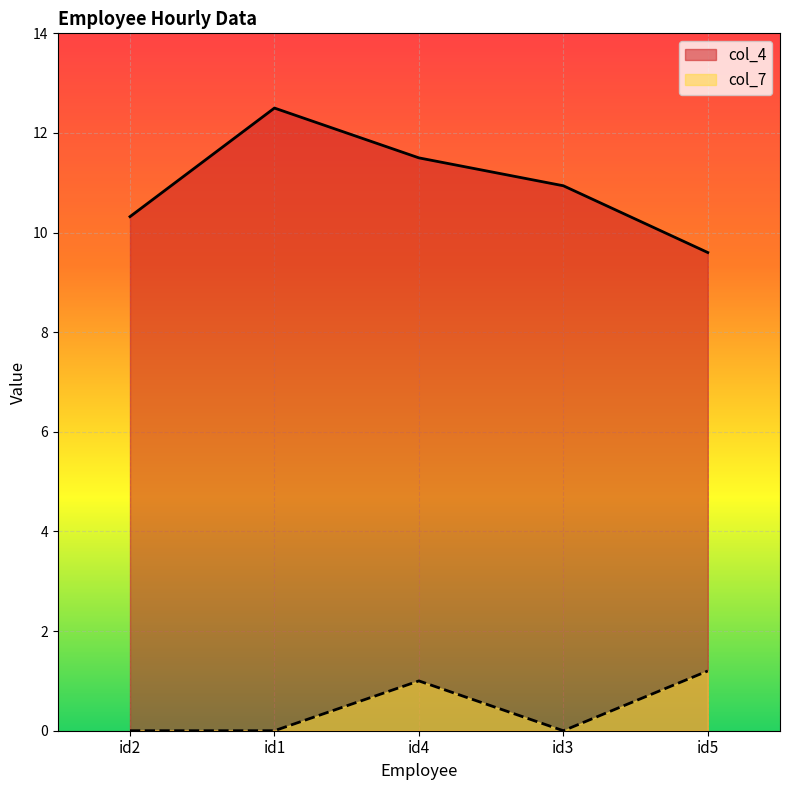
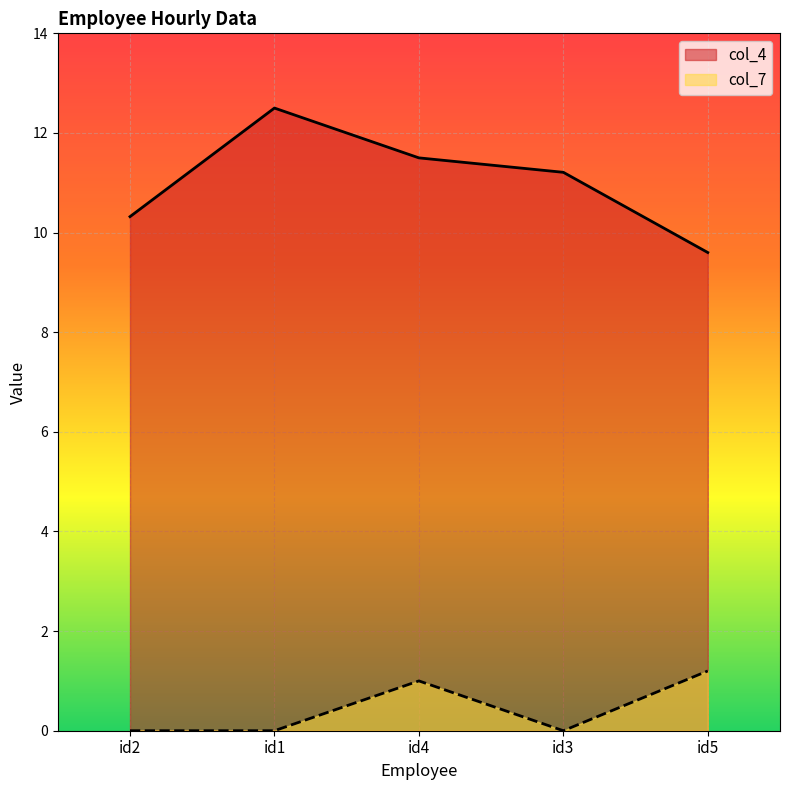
col_4, id3: 10.9 -> 11.2
